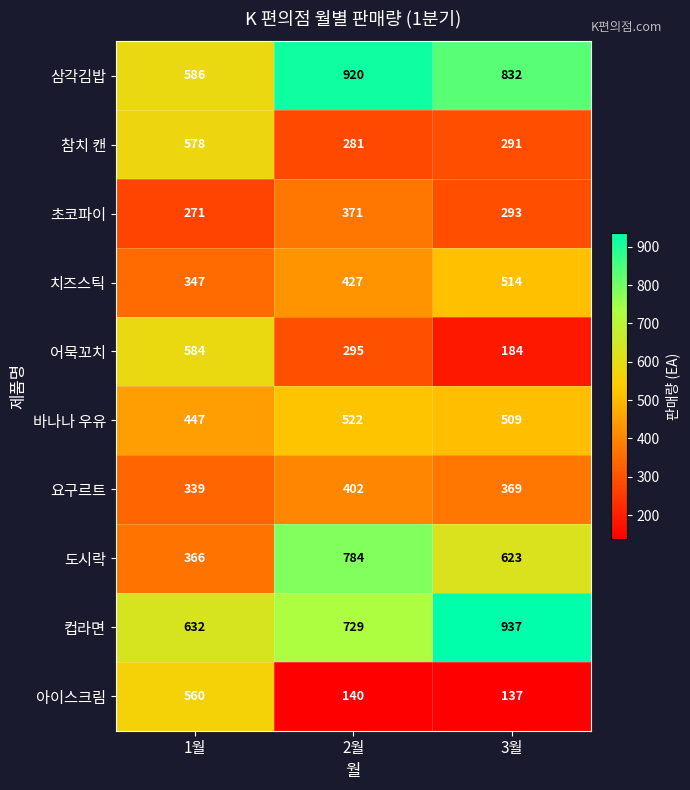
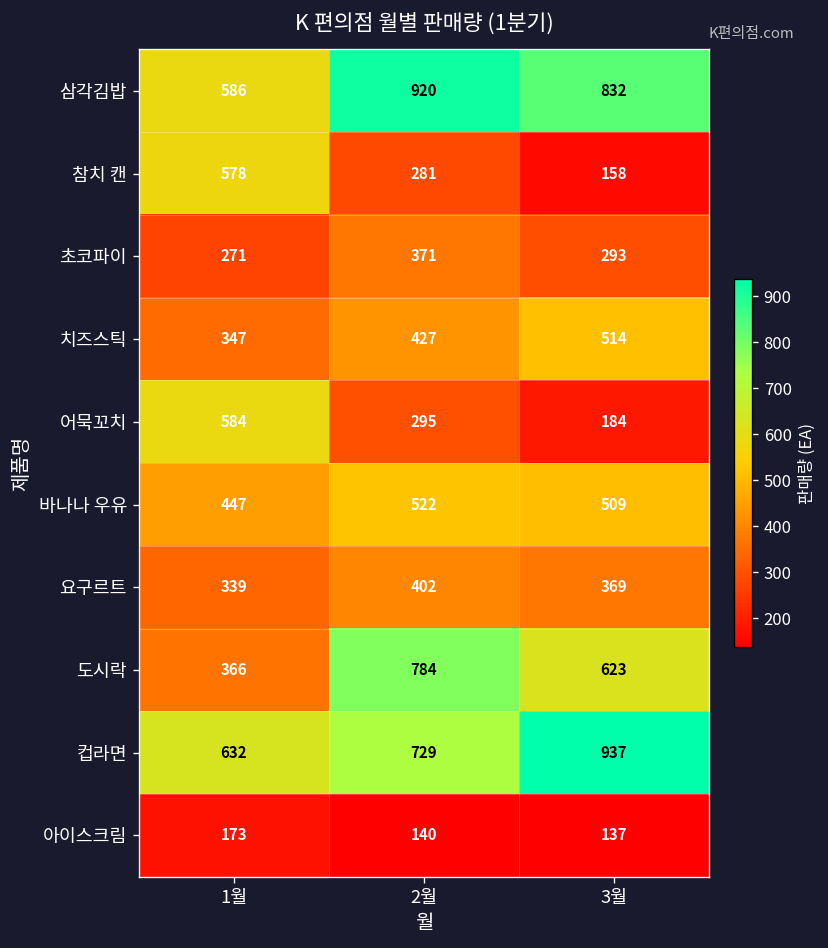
참치 캔, 3월: 291 -> 158
아이스크림, 1월: 560 -> 173
